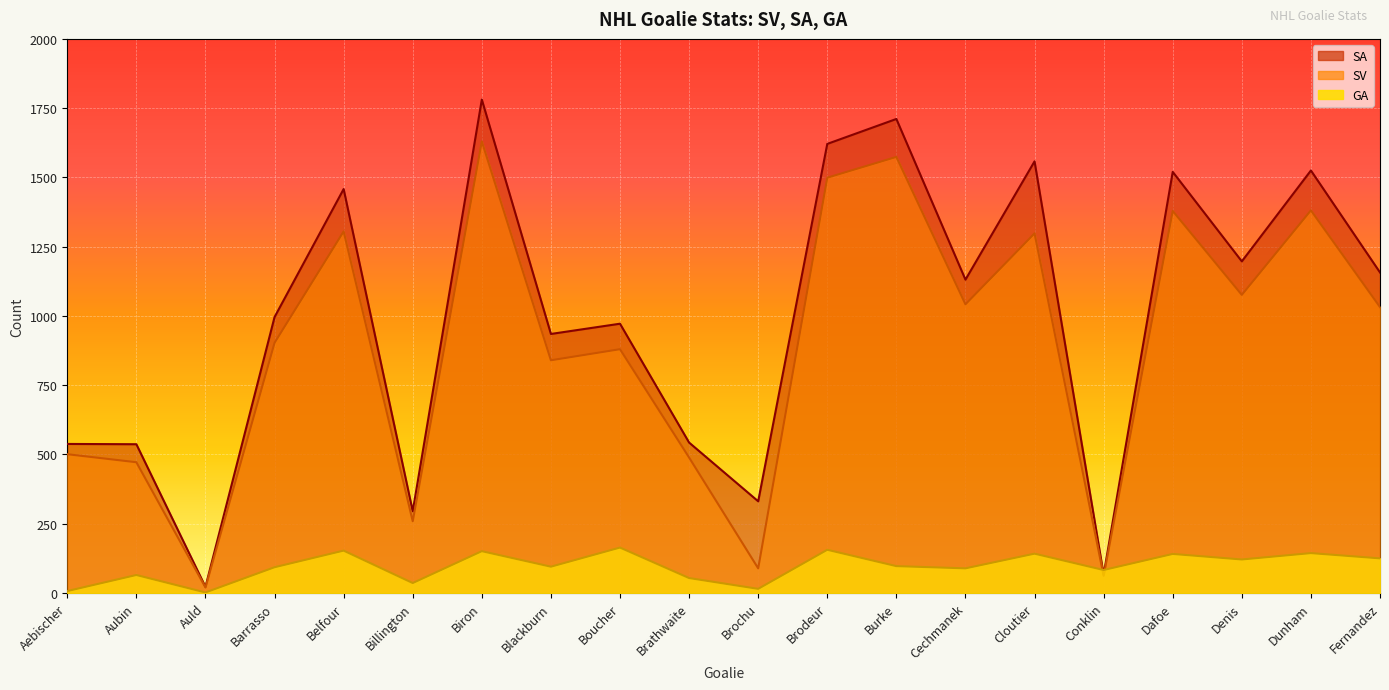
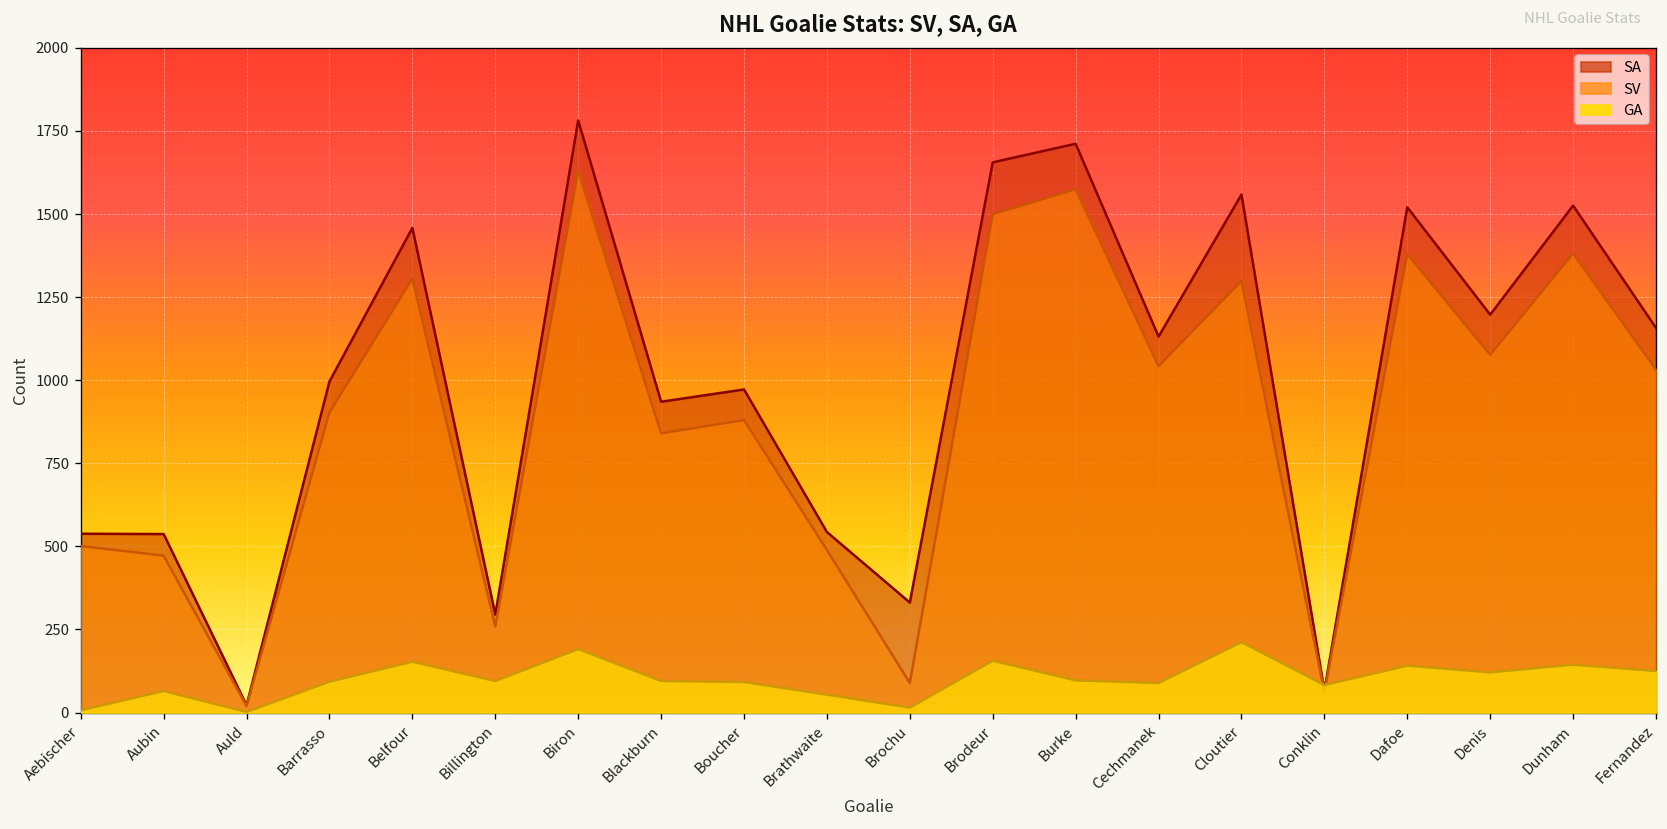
GA, Billington: 40 -> 100
GA, Biron: 150 -> 190
GA, Boucher: 160 -> 90
SA, Brodeur: 1620 -> 1660
GA, Cloutier: 140 -> 210
